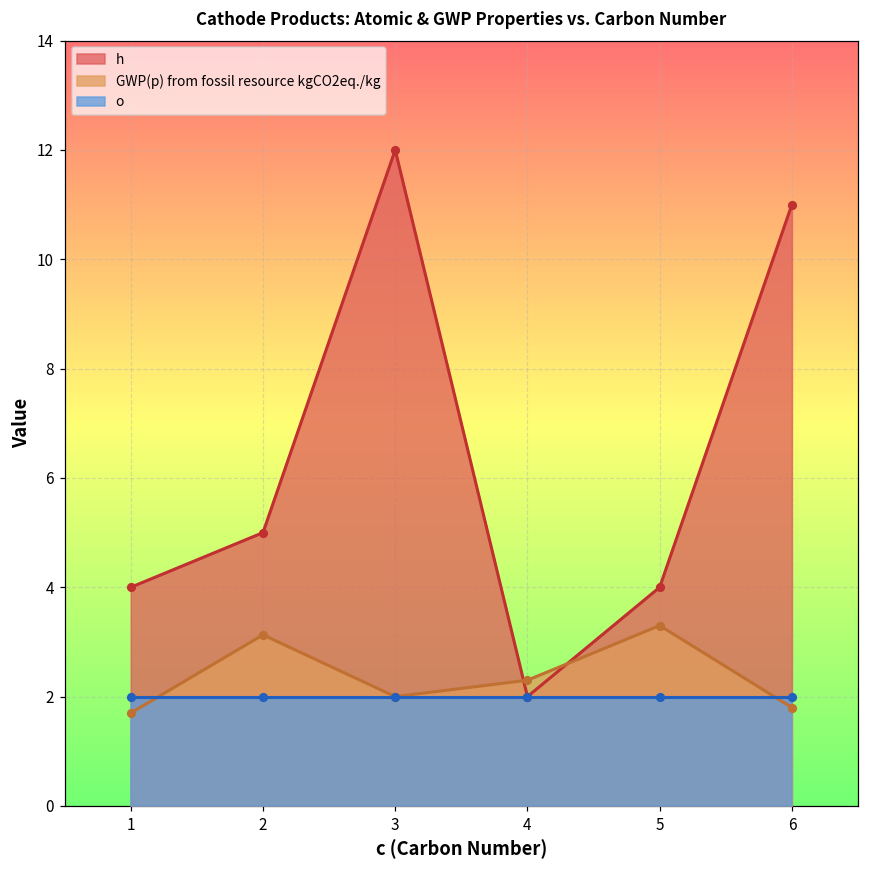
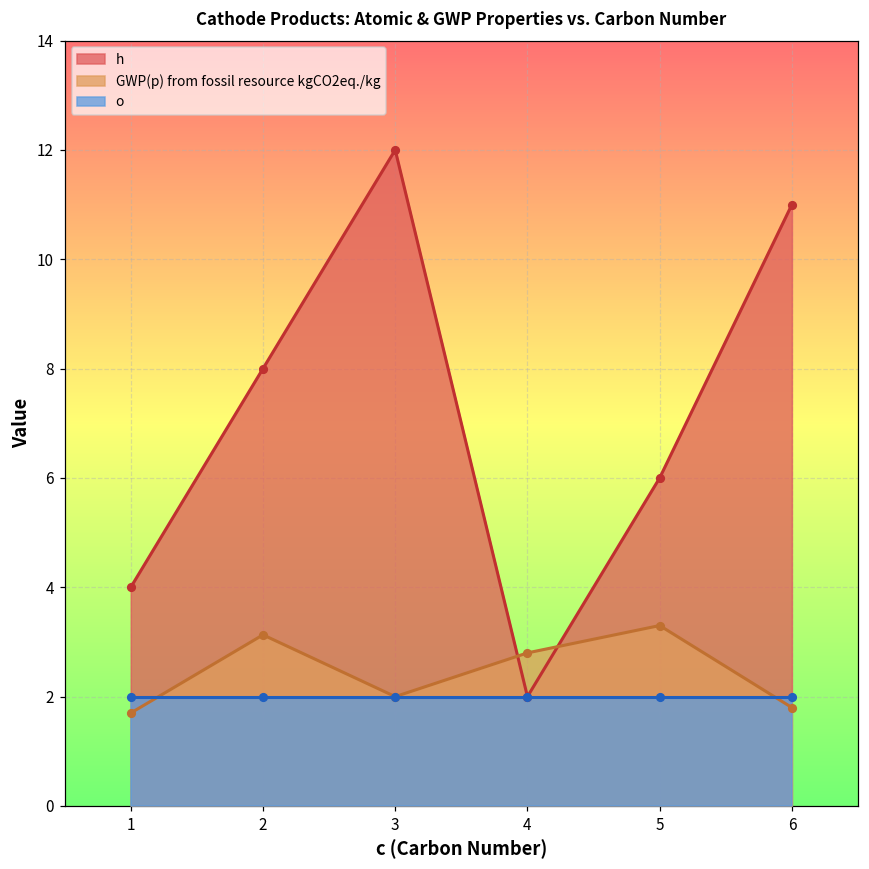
h, 2: 5 -> 8
GWP(p) from fossil resource kgCO2eq./kg, 4: 2.3 -> 2.8
h, 5: 4 -> 6
